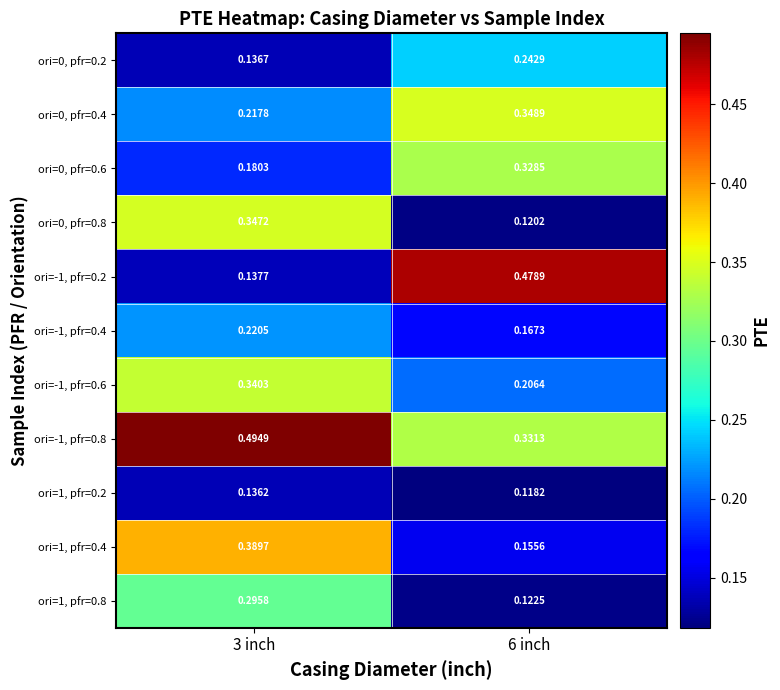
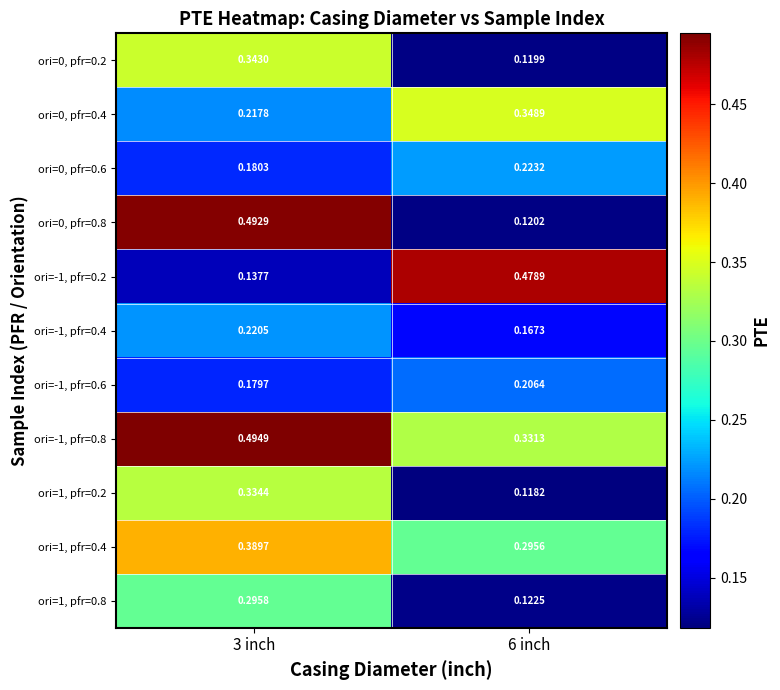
ori=0, pfr=0.2, 3 inch: 0.1367 -> 0.3430
ori=0, pfr=0.2, 6 inch: 0.2429 -> 0.1199
ori=0, pfr=0.6, 6 inch: 0.3285 -> 0.2232
ori=0, pfr=0.8, 3 inch: 0.3472 -> 0.4929
ori=-1, pfr=0.6, 3 inch: 0.3403 -> 0.1797
ori=1, pfr=0.2, 3 inch: 0.1362 -> 0.3344
ori=1, pfr=0.4, 6 inch: 0.1556 -> 0.2956
